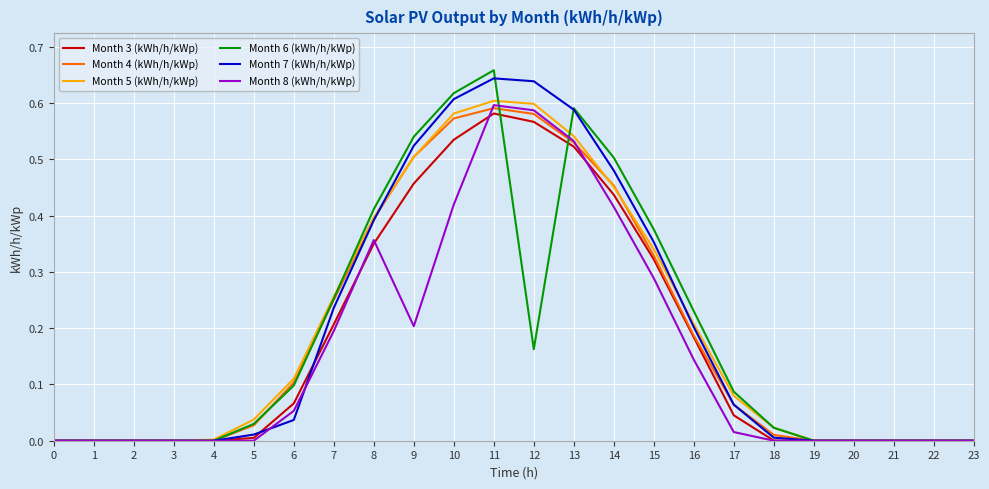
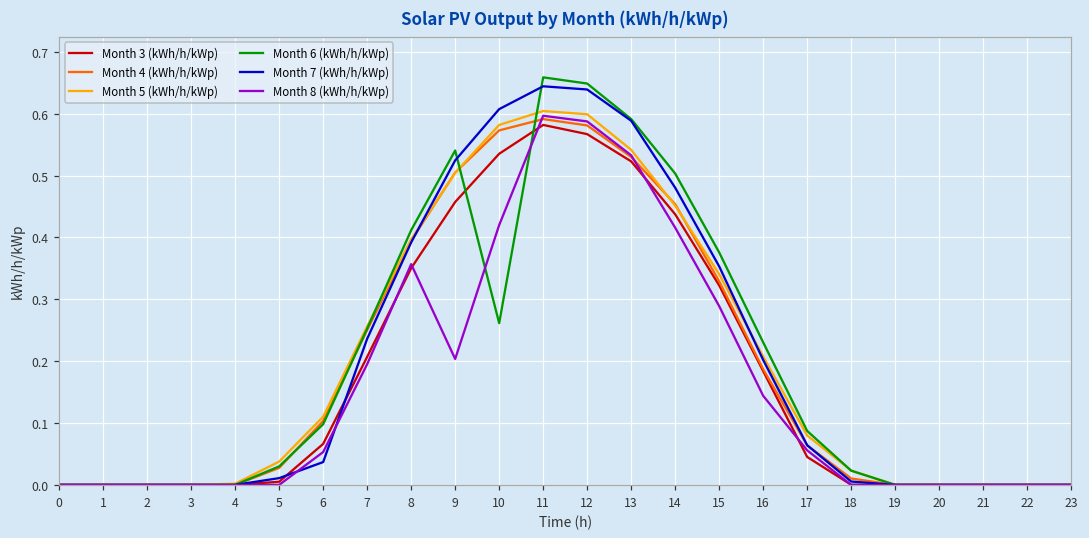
Month 6 (kWh/h/kWp), 10: 0.62 -> 0.26
Month 6 (kWh/h/kWp), 12: 0.16 -> 0.65
Month 8 (kWh/h/kWp), 17: 0.02 -> 0.06
